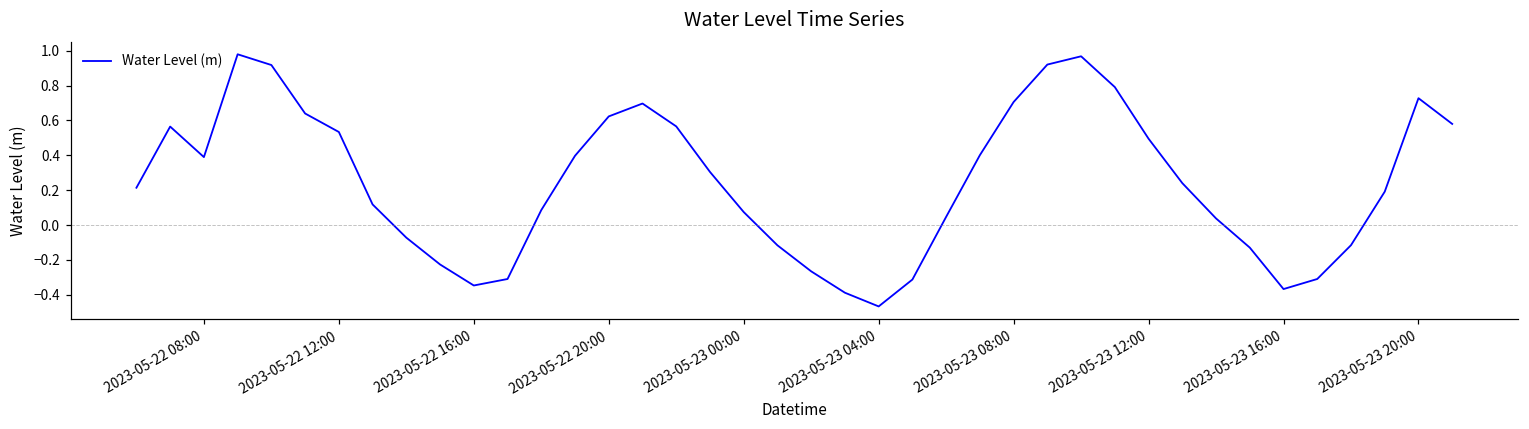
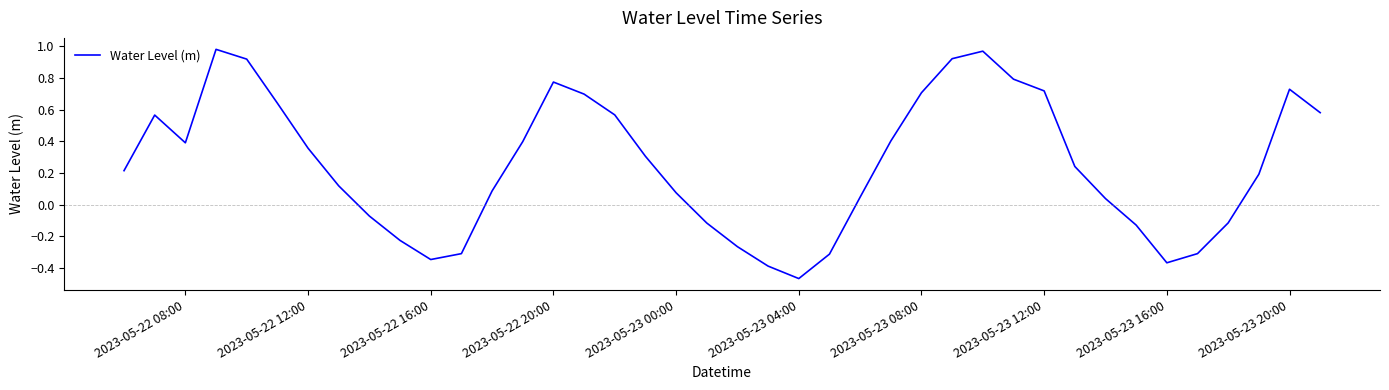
2023-05-22 12:00: 0.53 -> 0.36
2023-05-22 20:00: 0.62 -> 0.77
2023-05-23 12:00: 0.50 -> 0.72
